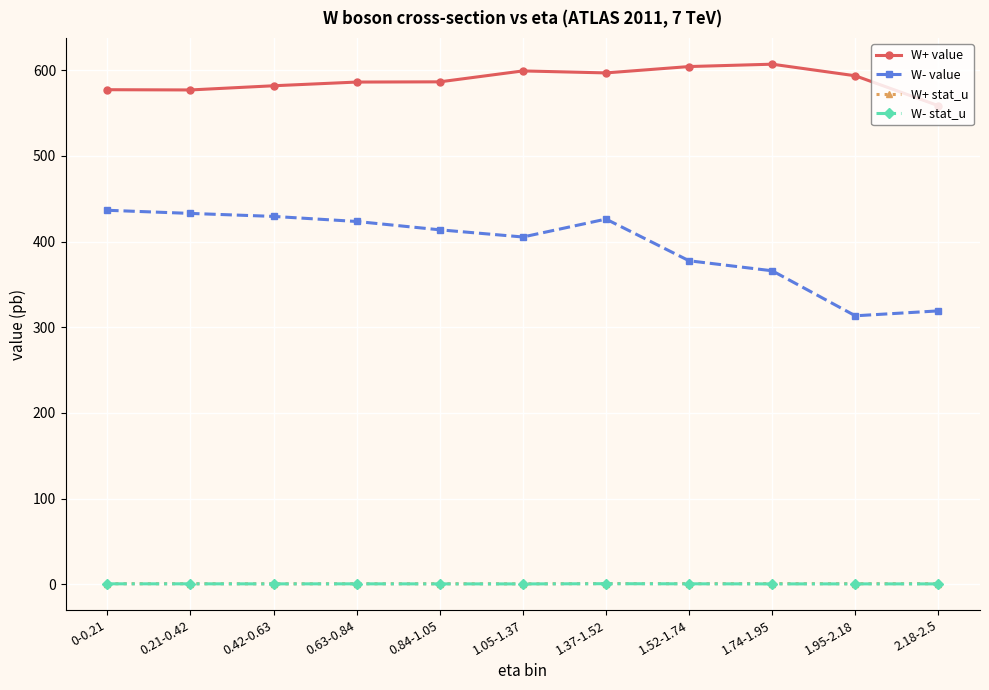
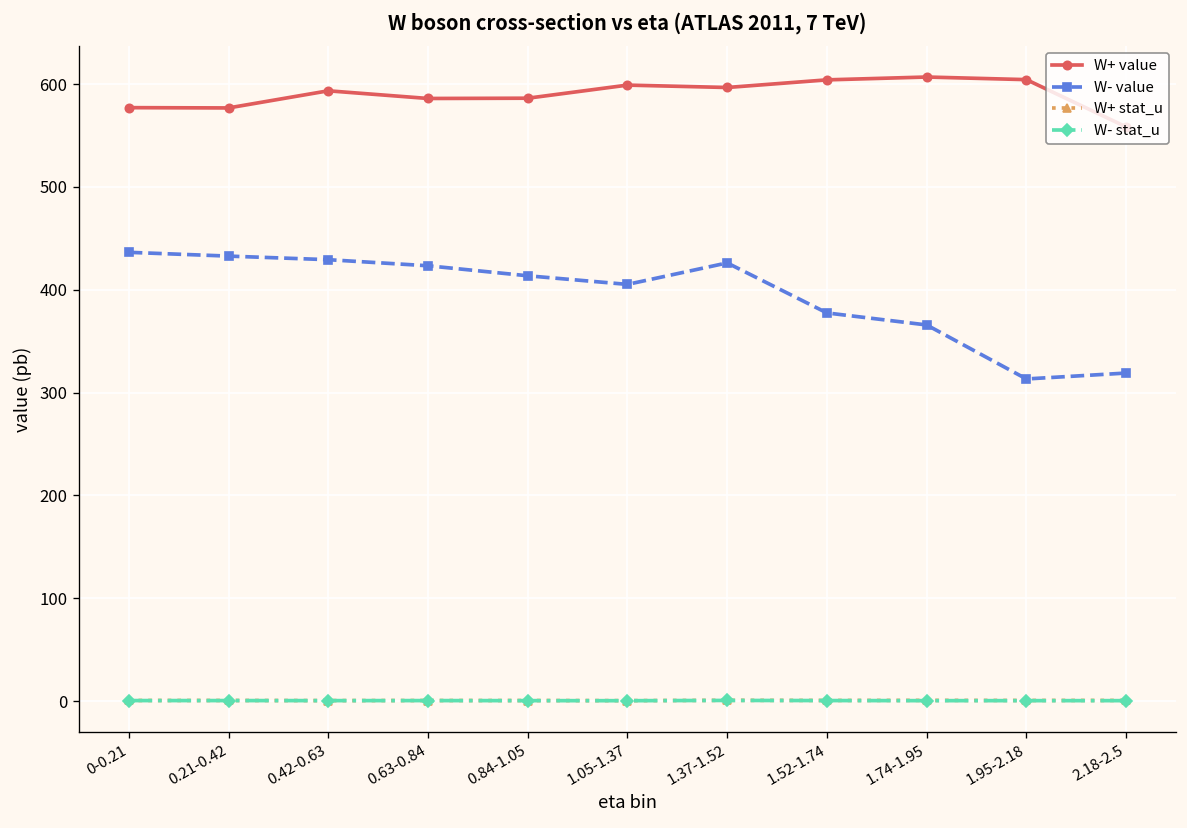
W+ value, 0.42-0.63: 580 -> 590
W+ value, 1.95-2.18: 590 -> 600
